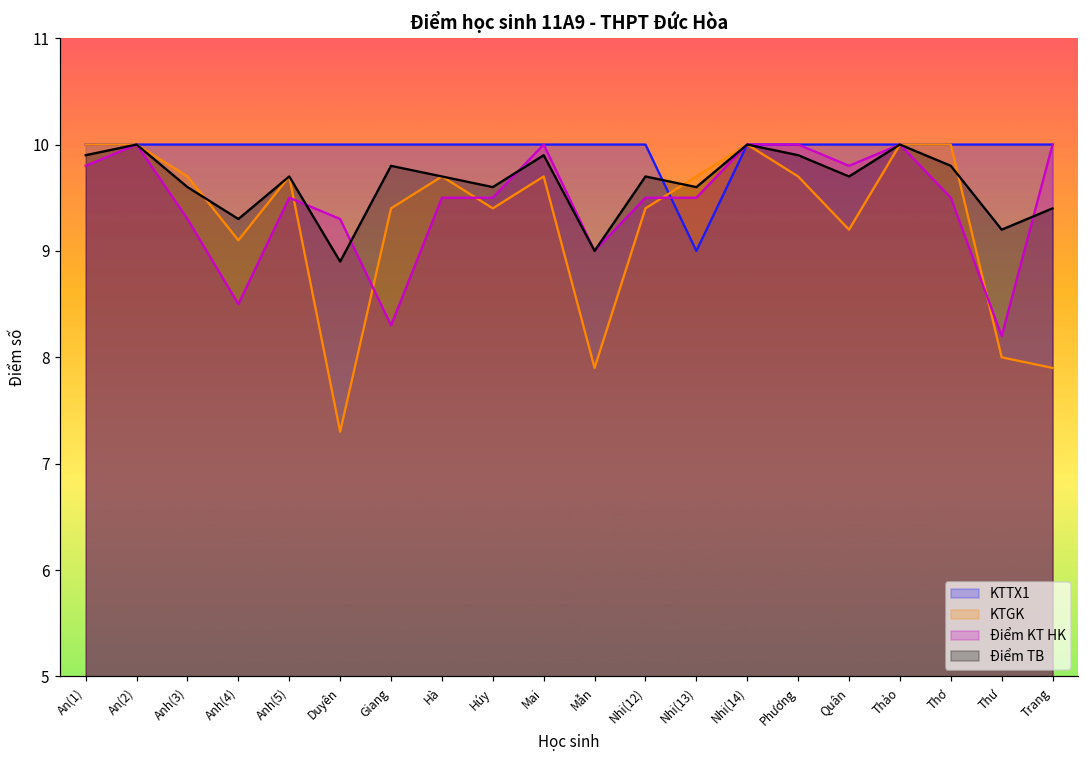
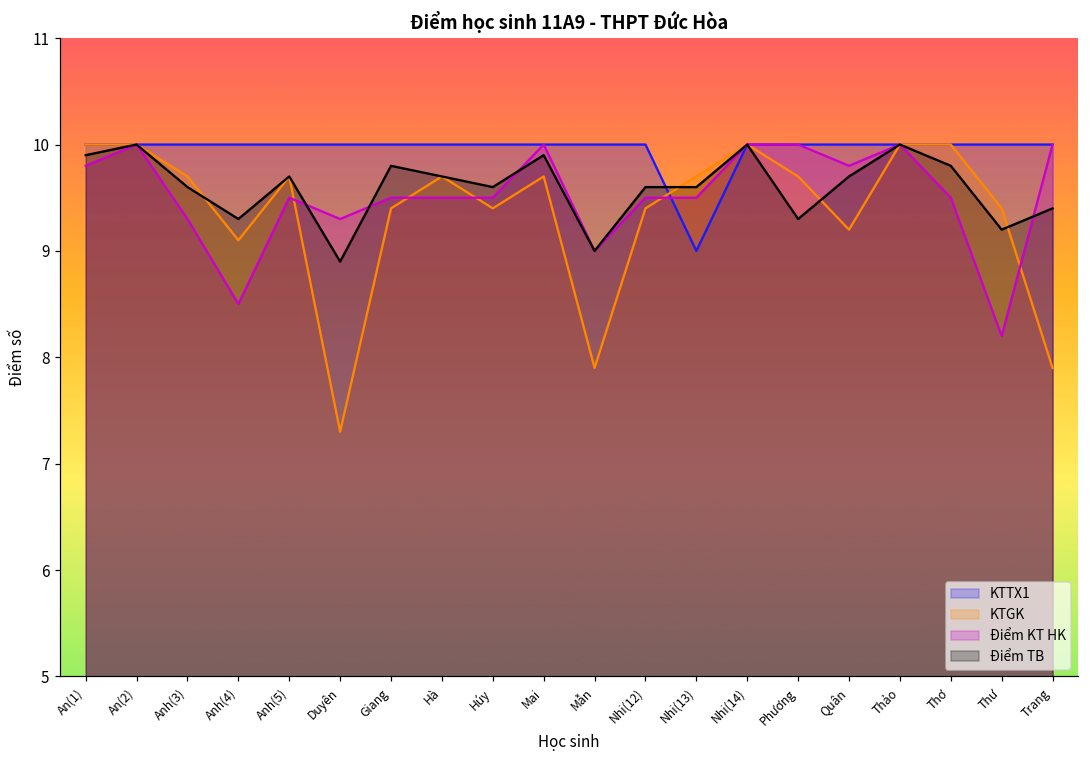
Điểm KT HK, Giang: 8.3 -> 9.5
Điểm TB, Nhi(12): 9.7 -> 9.6
Điểm TB, Phương: 9.9 -> 9.3
KTGK, Thư: 8.0 -> 9.4
